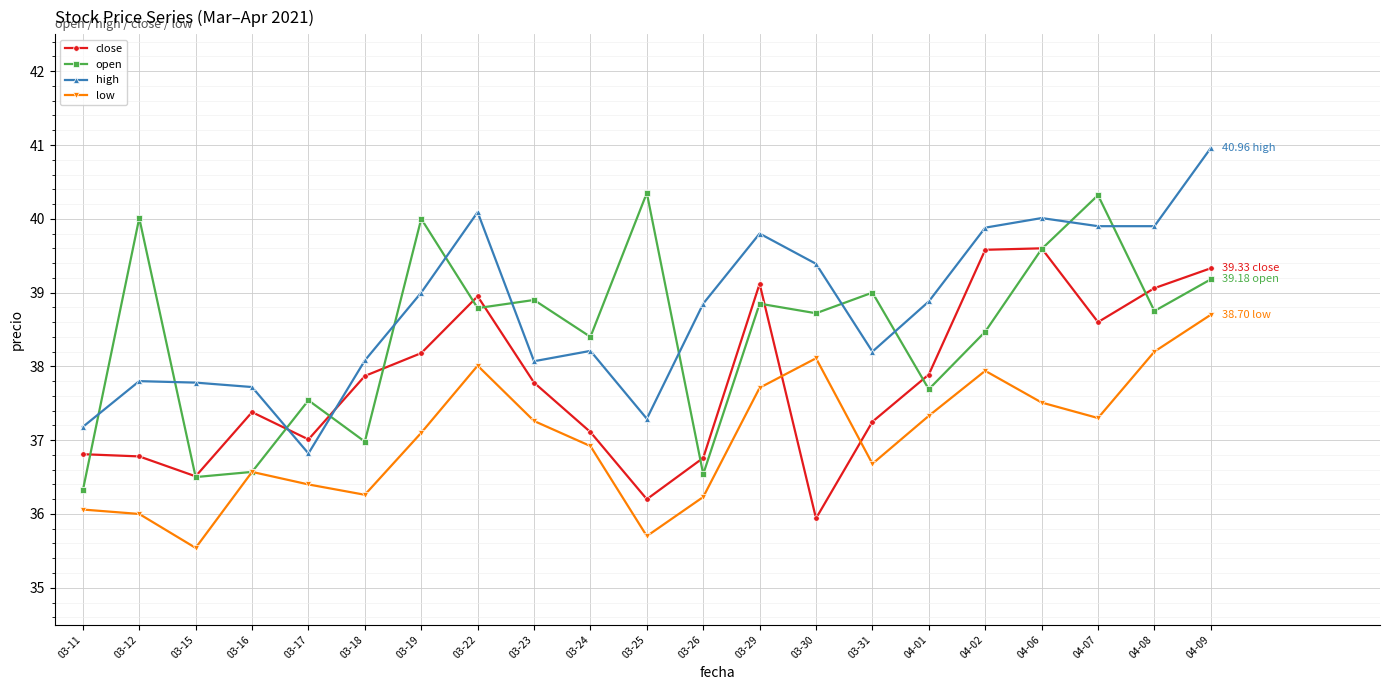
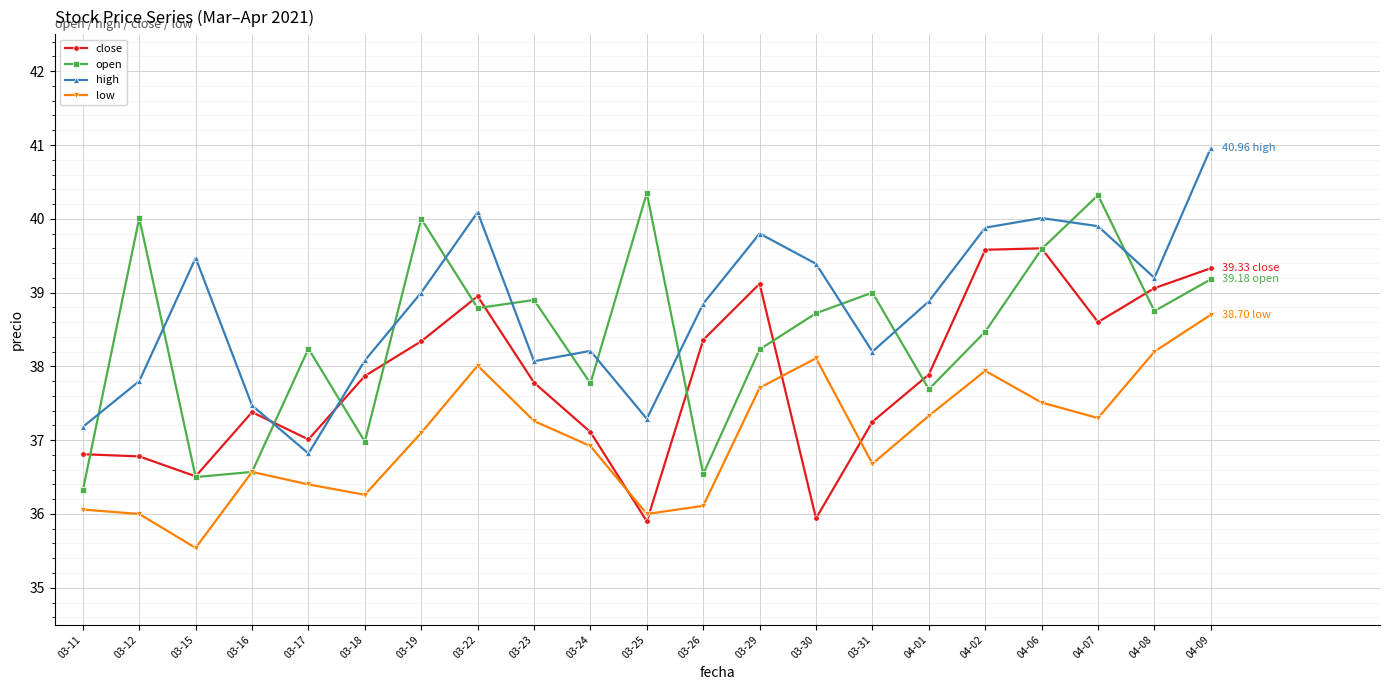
high, 03-15: 37.8 -> 39.5
high, 03-16: 37.7 -> 37.5
open, 03-17: 37.5 -> 38.2
close, 03-19: 38.2 -> 38.3
open, 03-24: 38.4 -> 37.8
close, 03-25: 36.2 -> 35.9
low, 03-25: 35.7 -> 36.0
close, 03-26: 36.8 -> 38.4
low, 03-26: 36.2 -> 36.1
open, 03-29: 38.9 -> 38.2
high, 04-08: 39.9 -> 39.2
